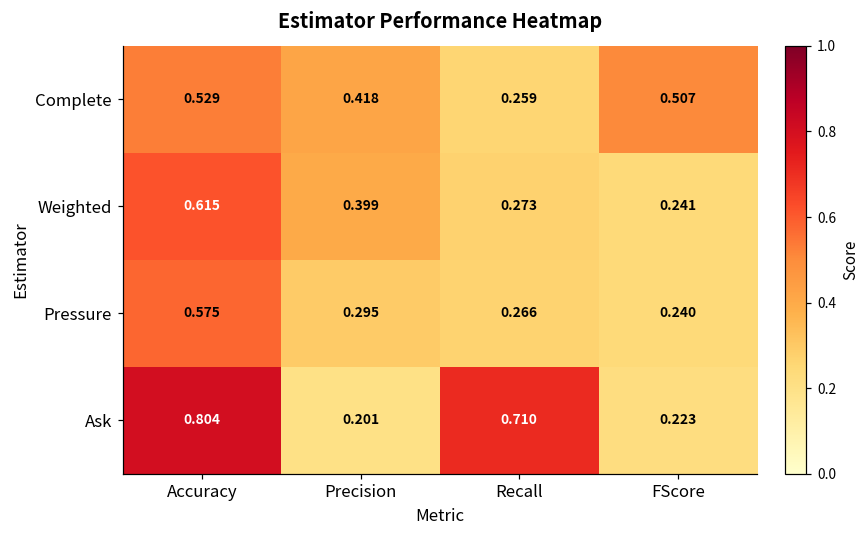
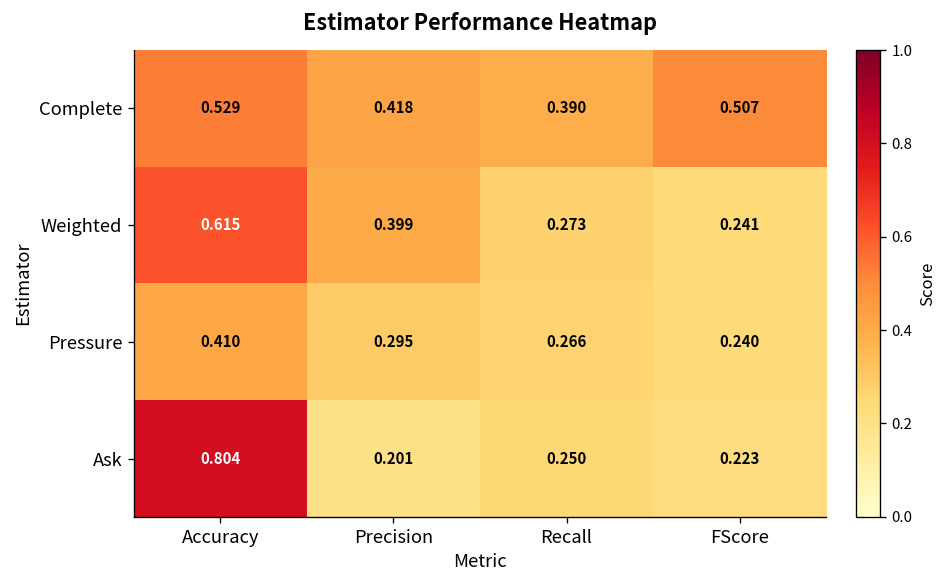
Complete, Recall: 0.259 -> 0.390
Pressure, Accuracy: 0.575 -> 0.410
Ask, Recall: 0.710 -> 0.250
